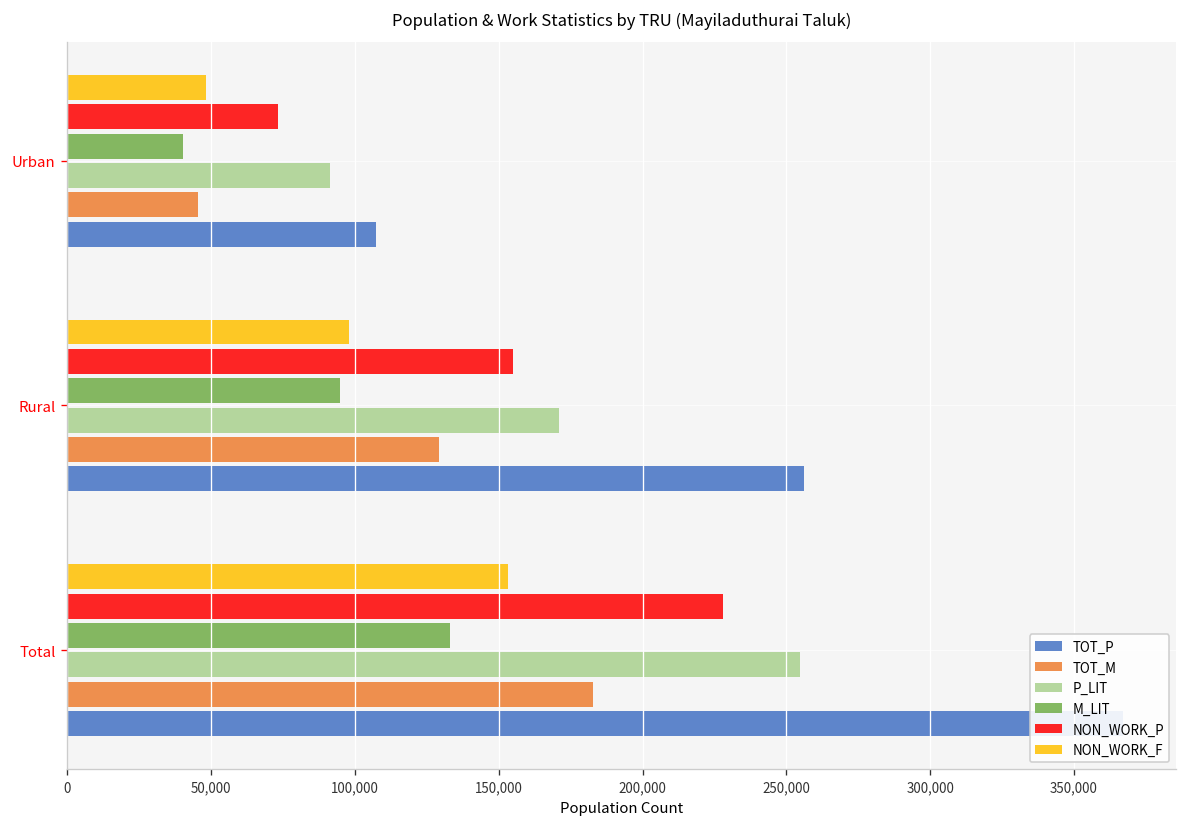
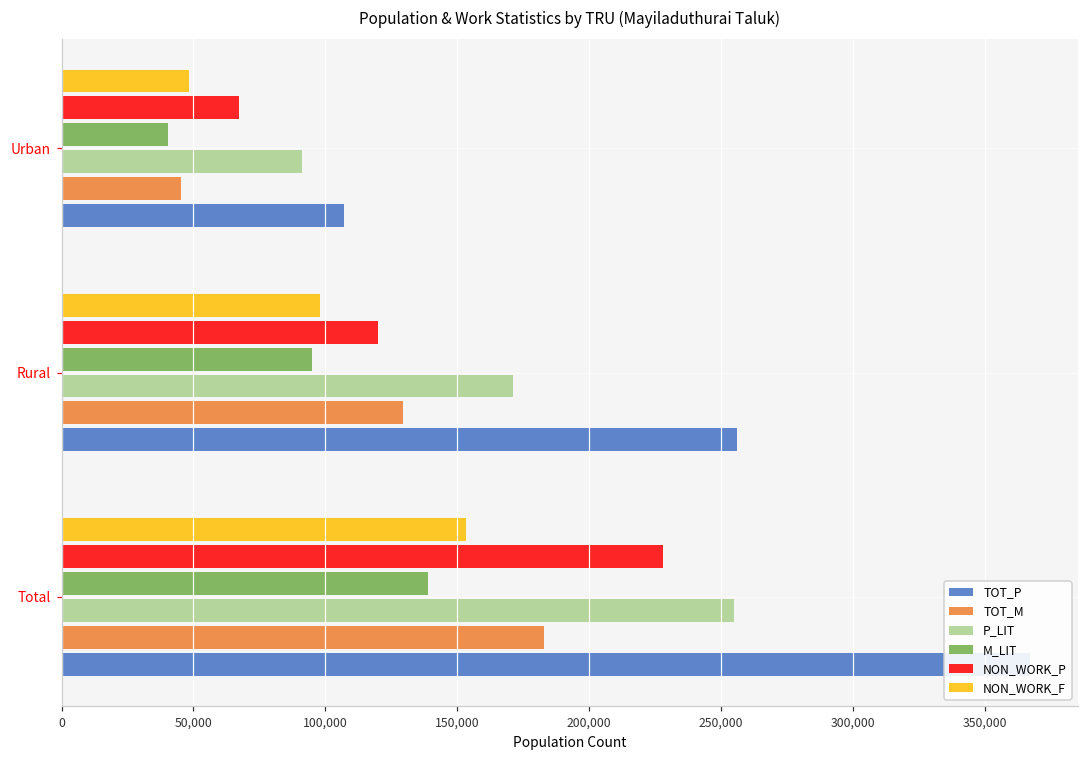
NON_WORK_P, Urban: 73,000 -> 67,000
NON_WORK_P, Rural: 155,000 -> 120,000
M_LIT, Total: 133,000 -> 139,000
